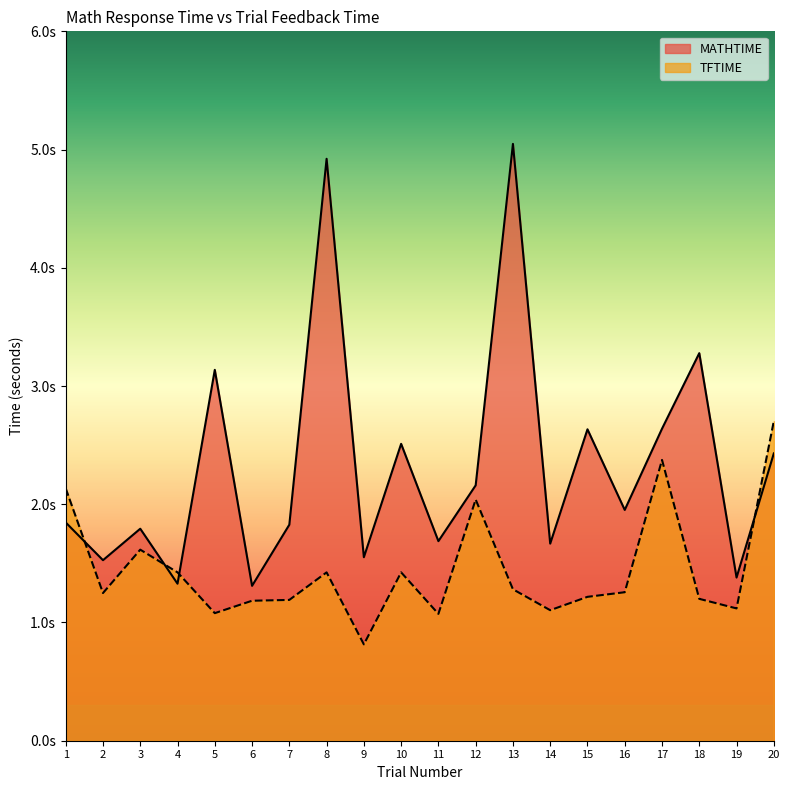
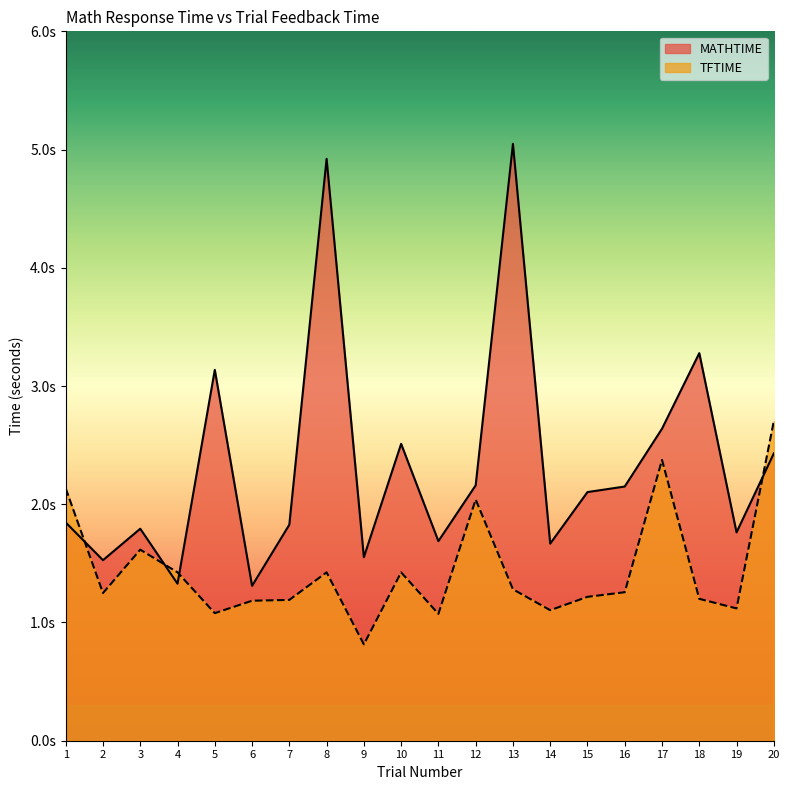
MATHTIME, 15: 2.63s -> 2.10s
MATHTIME, 16: 1.95s -> 2.15s
MATHTIME, 19: 1.38s -> 1.76s
